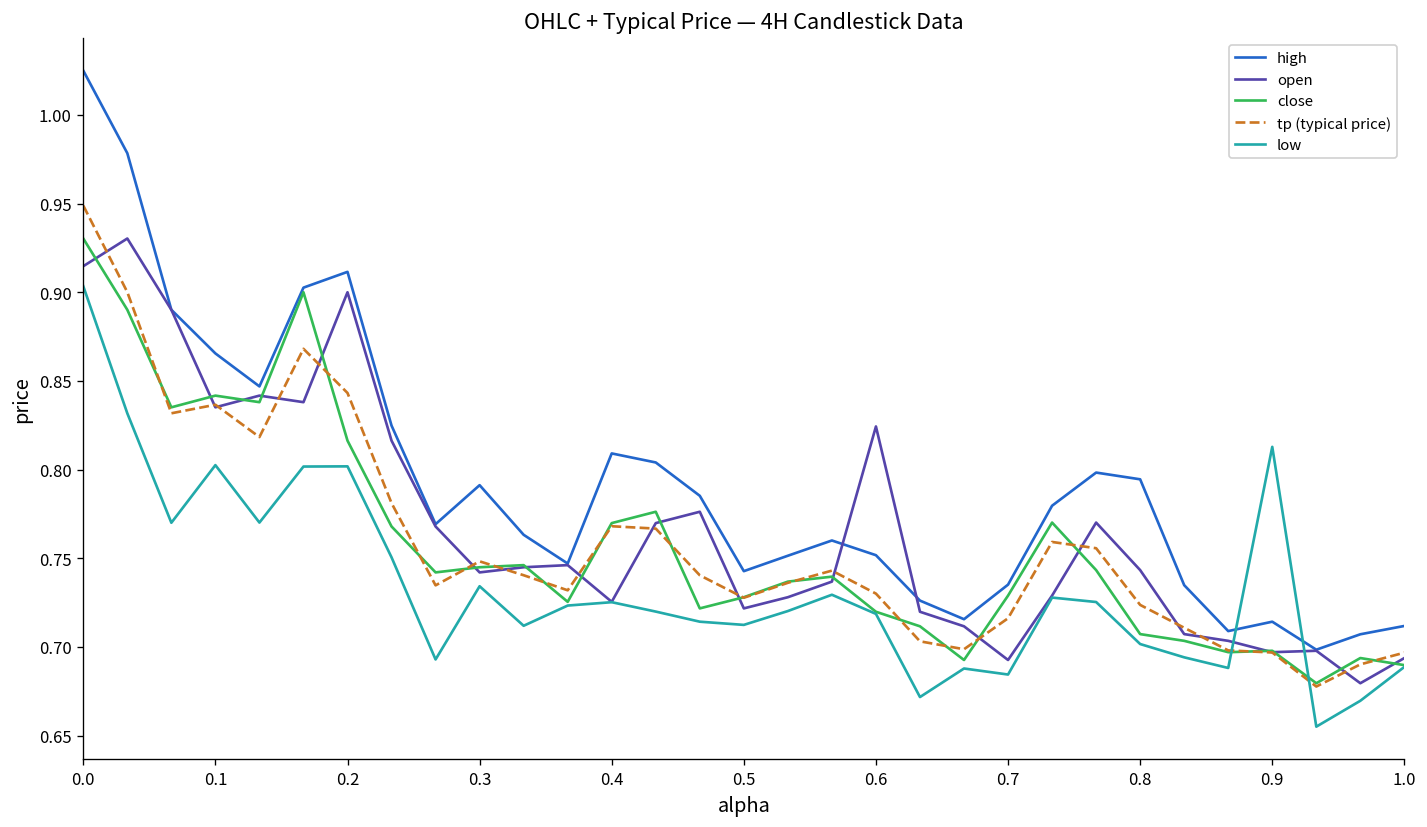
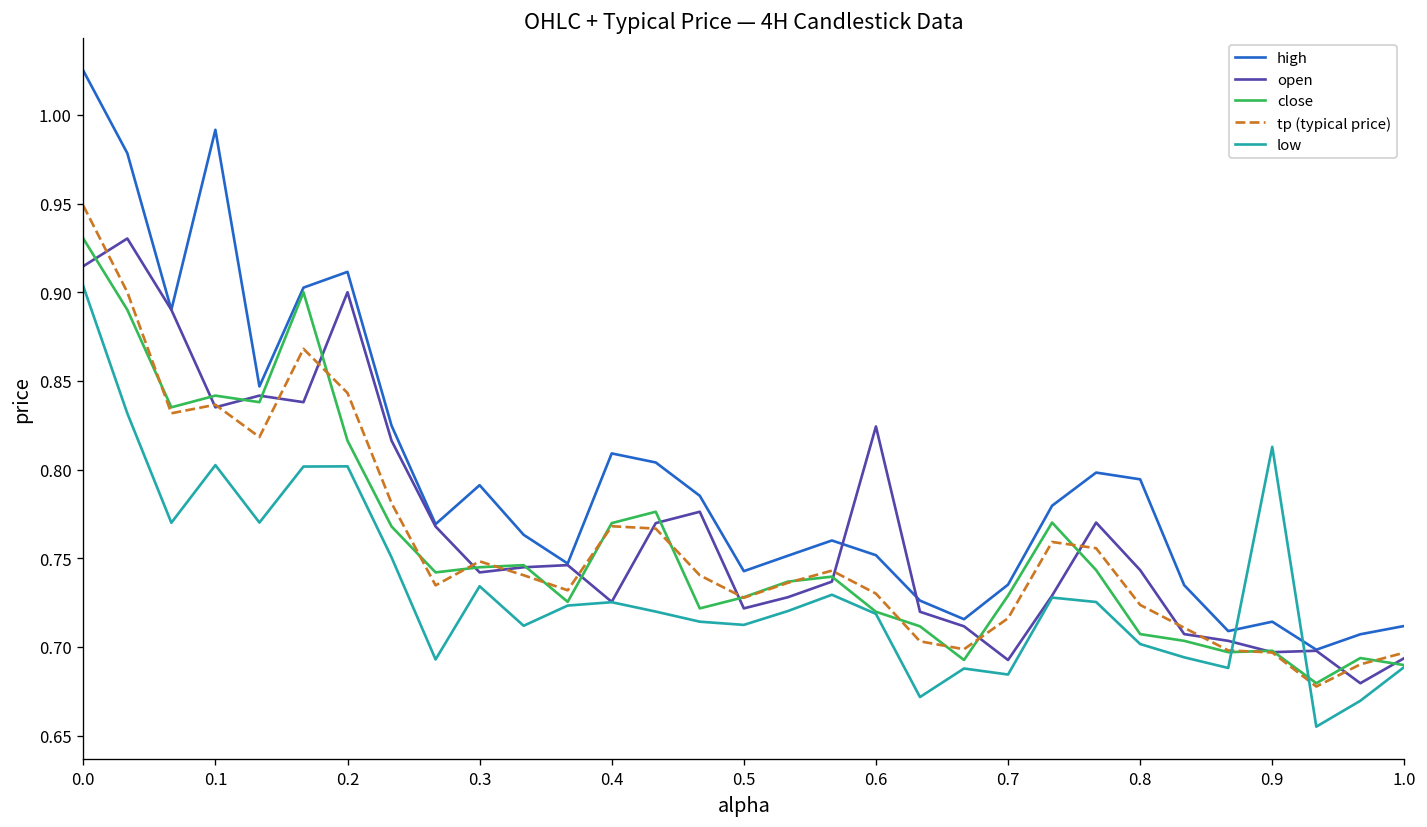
high, 0.1: 0.866 -> 0.992
